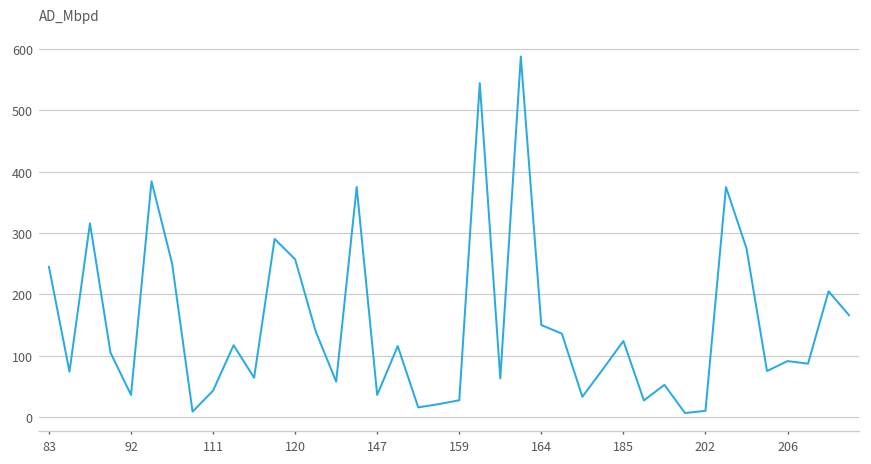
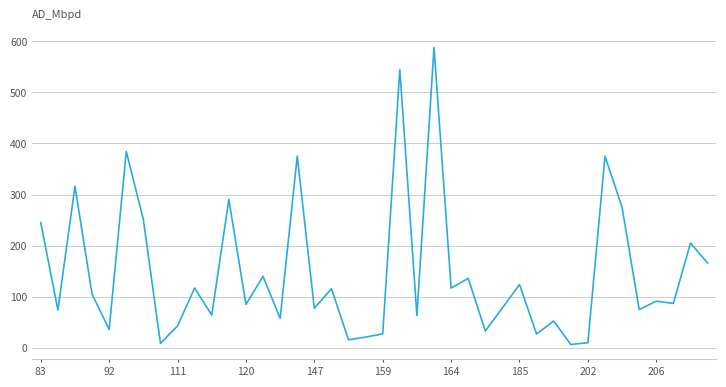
120: 260 -> 80
147: 40 -> 80
164: 150 -> 120
